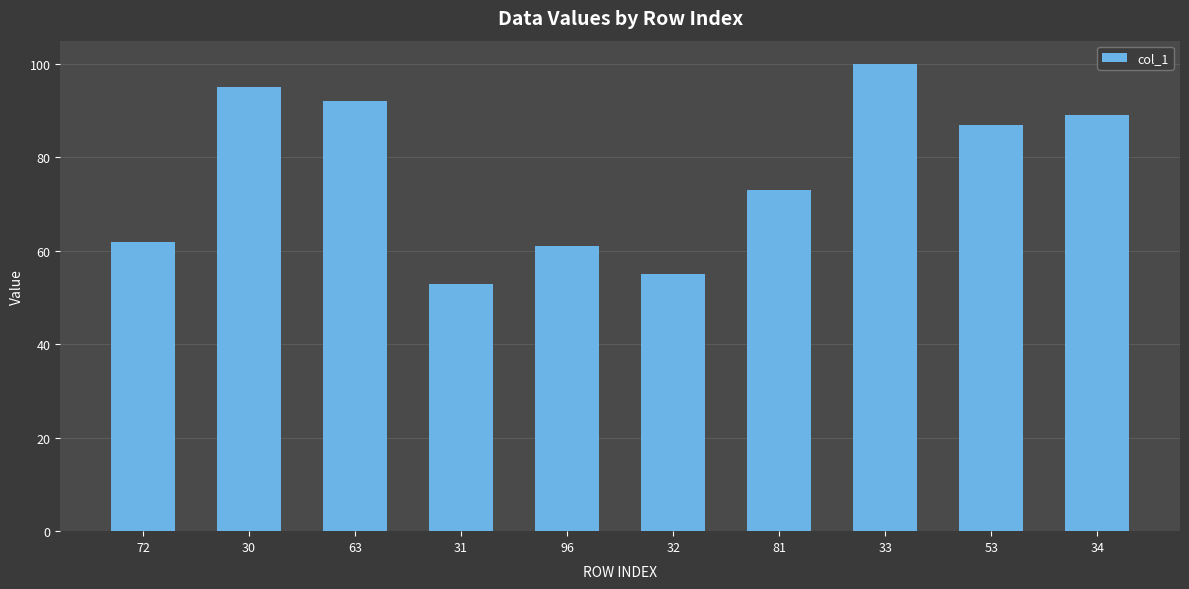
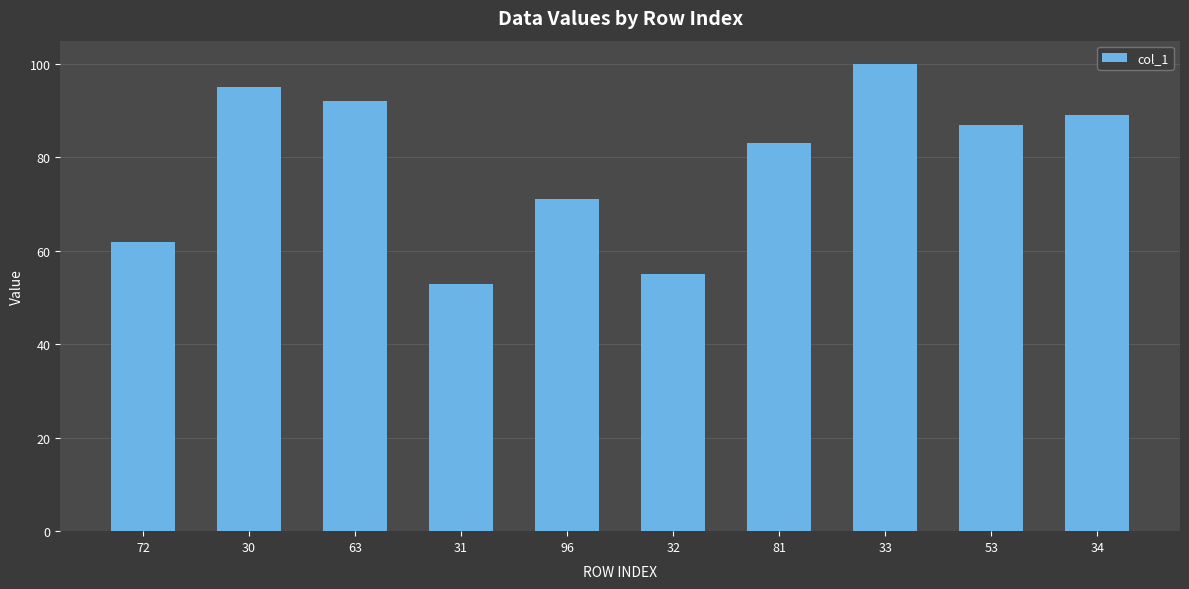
96: 61 -> 71
81: 73 -> 83
